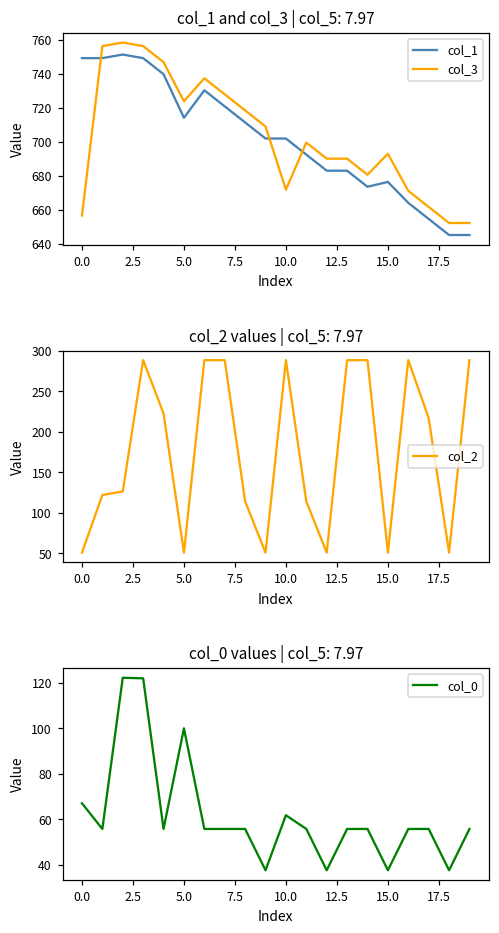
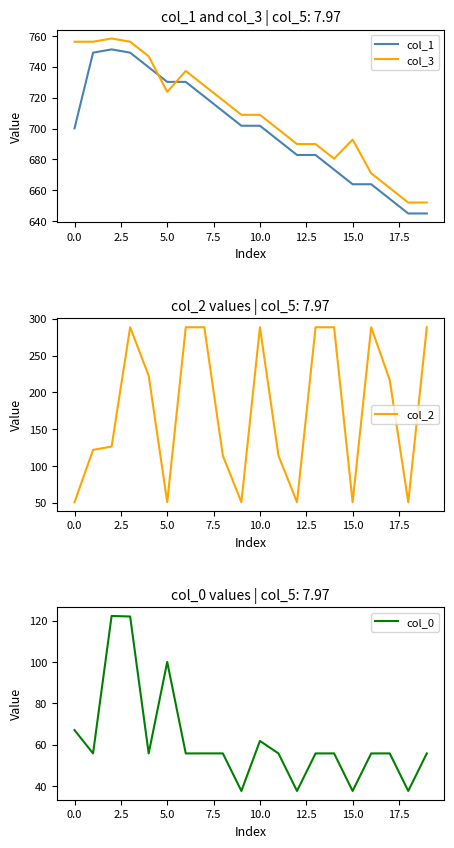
col_1 and col_3 | col_5: 7.97, col_1, 0.0: 749 -> 700
col_1 and col_3 | col_5: 7.97, col_3, 0.0: 657 -> 756
col_1 and col_3 | col_5: 7.97, col_1, 5.0: 714 -> 730
col_1 and col_3 | col_5: 7.97, col_3, 10.0: 672 -> 709
col_1 and col_3 | col_5: 7.97, col_1, 15.0: 676 -> 664
